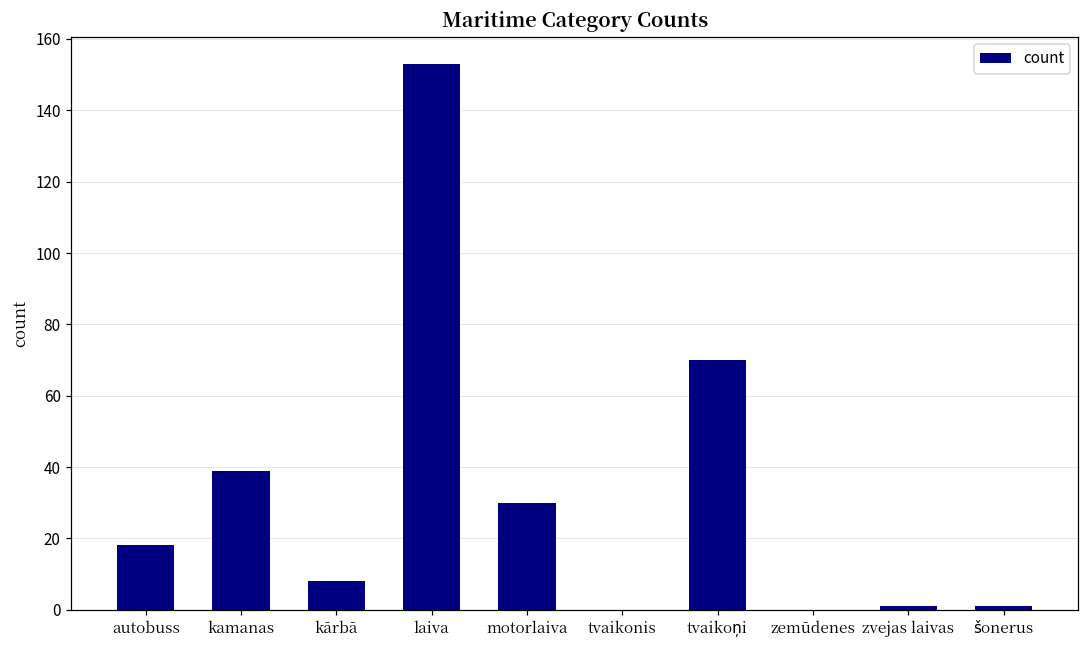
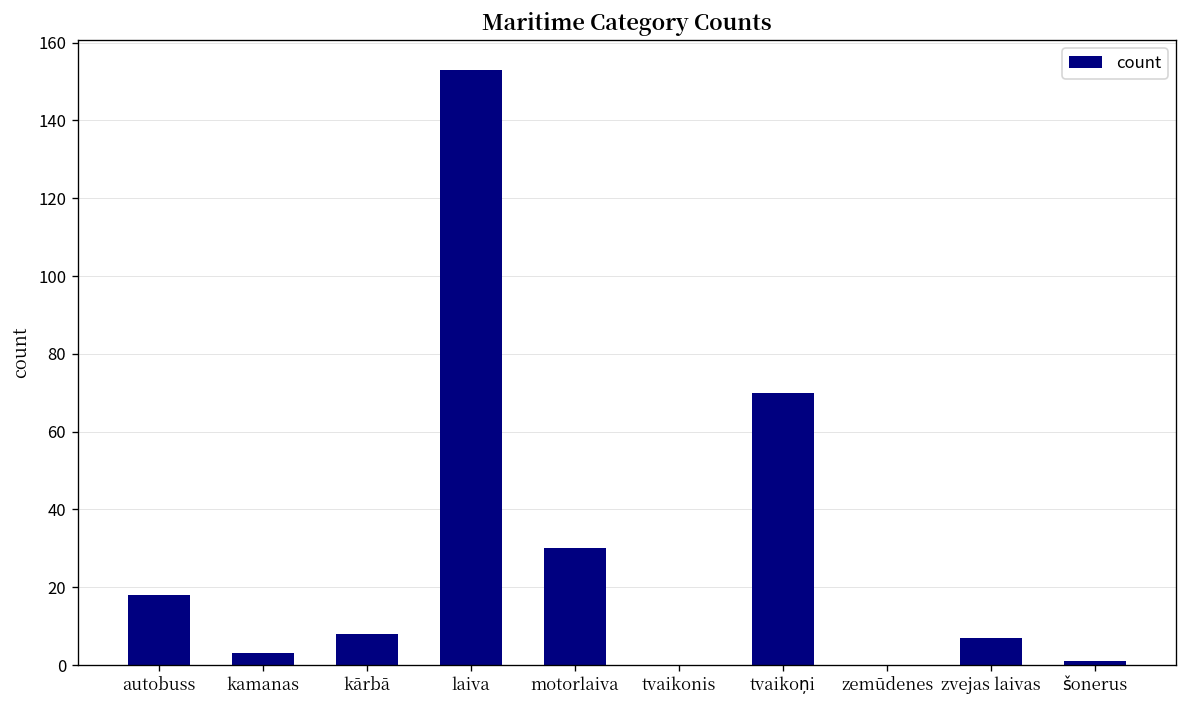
kamanas: 39 -> 3
zvejas laivas: 1 -> 7
